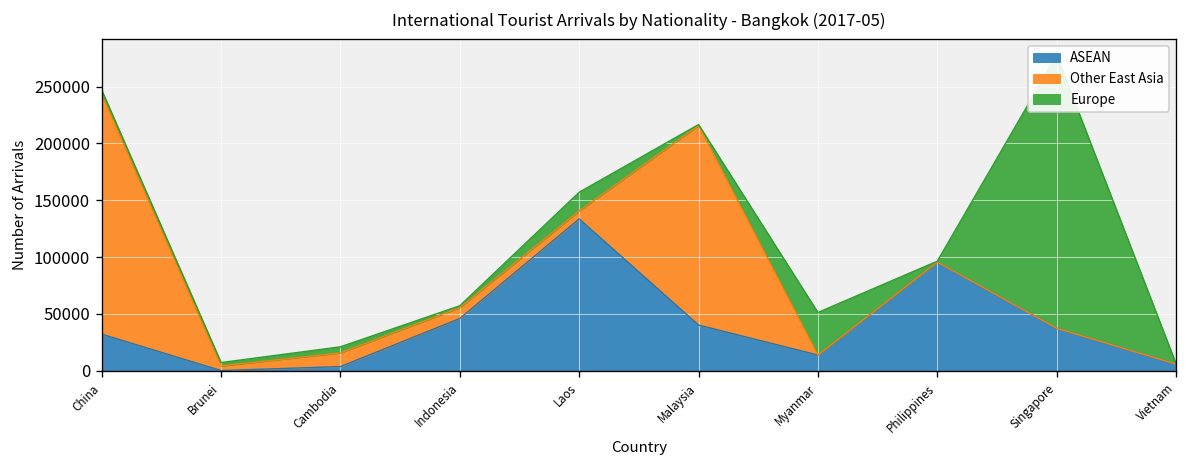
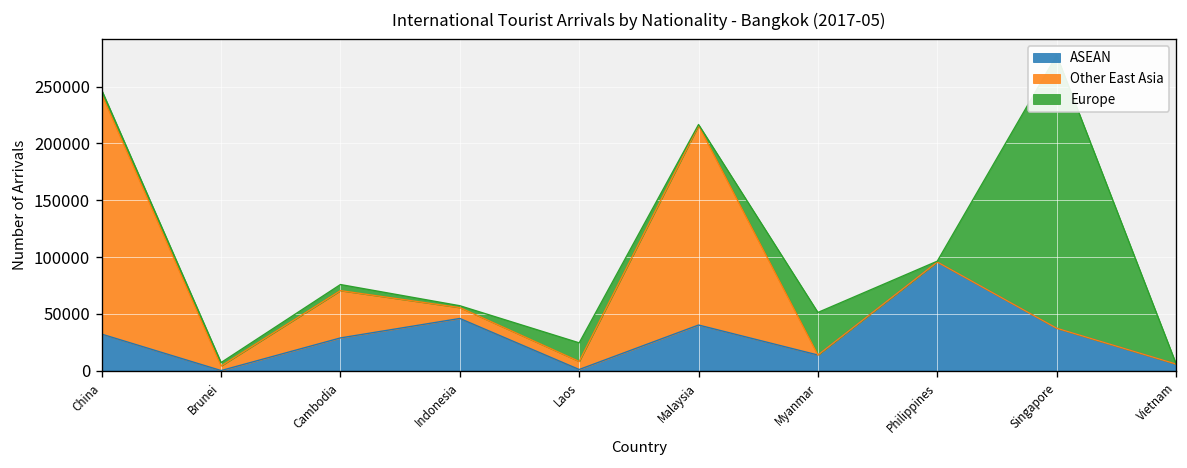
ASEAN, Cambodia: 0 -> 30000
Other East Asia, Cambodia: 10000 -> 40000
ASEAN, Laos: 130000 -> 0
